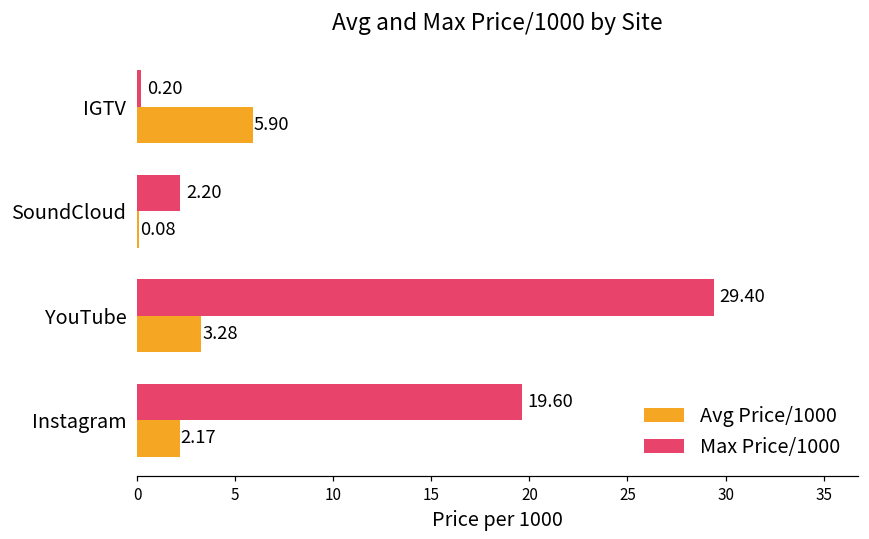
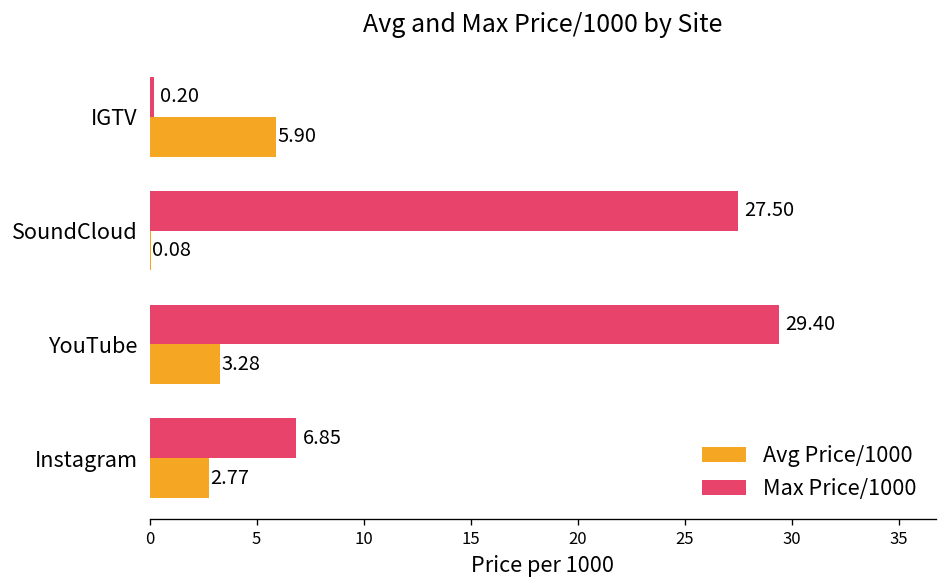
Max Price/1000, SoundCloud: 2.20 -> 27.50
Max Price/1000, Instagram: 19.60 -> 6.85
Avg Price/1000, Instagram: 2.17 -> 2.77
